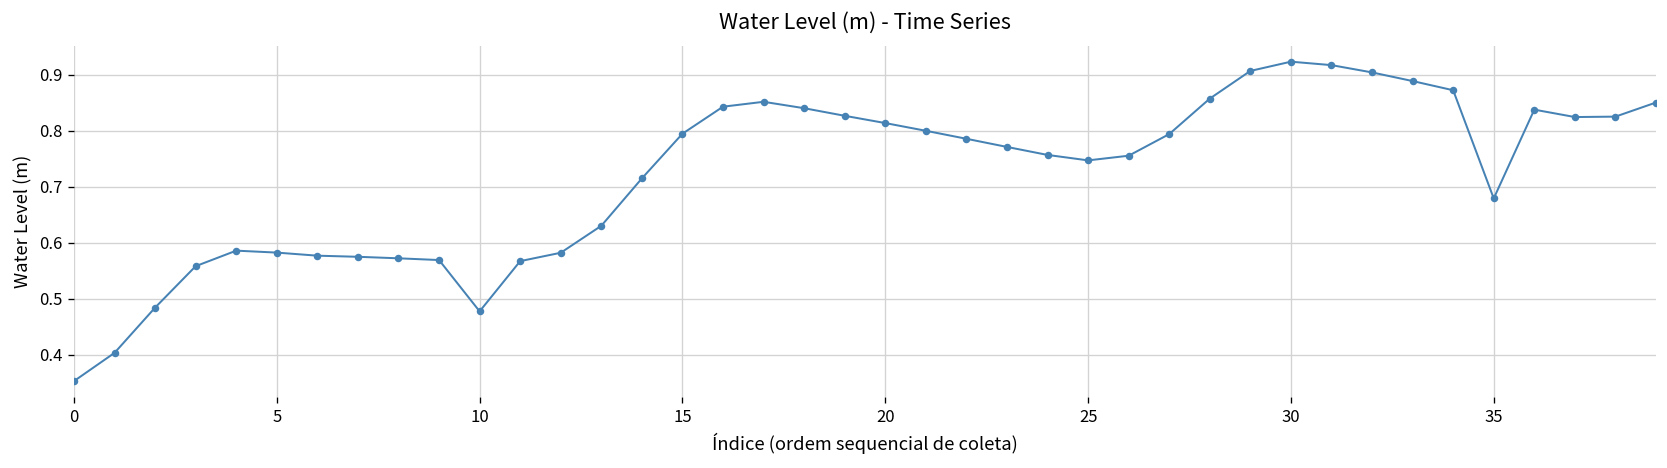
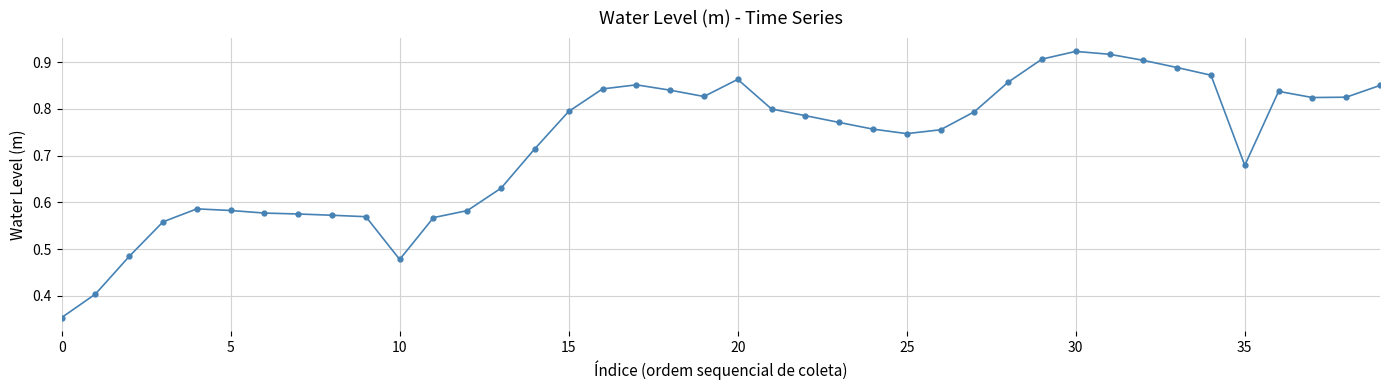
20: 0.81 -> 0.86
